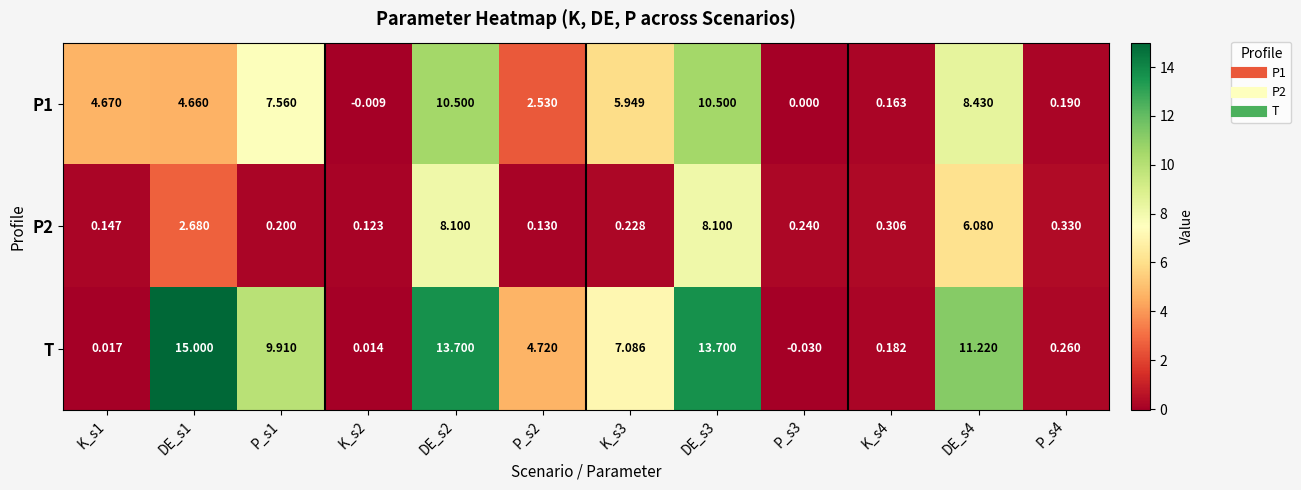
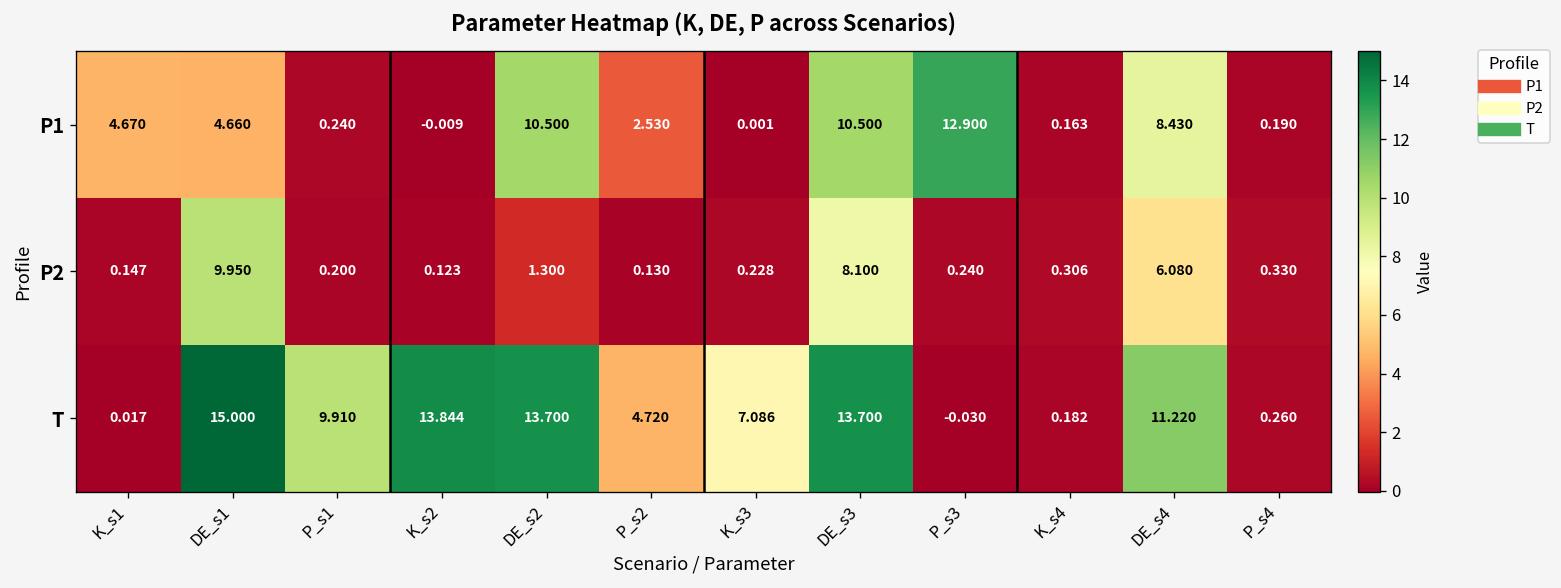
P1, P_s1: 7.560 -> 0.240
P1, K_s3: 5.949 -> 0.001
P1, P_s3: 0.000 -> 12.900
P2, DE_s1: 2.680 -> 9.950
P2, DE_s2: 8.100 -> 1.300
T, K_s2: 0.014 -> 13.844
